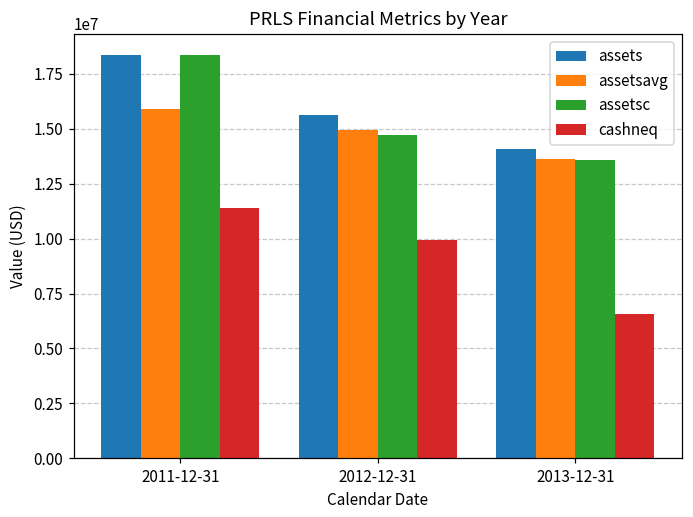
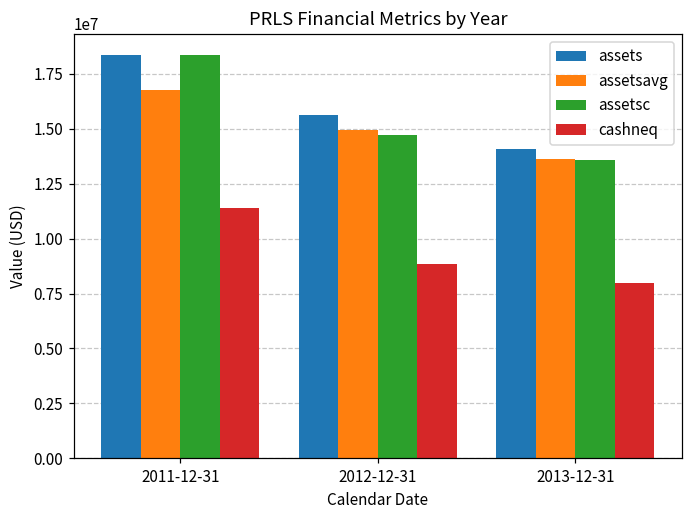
assetsavg, 2011-12-31: 15900000 -> 16800000
cashneq, 2012-12-31: 10000000 -> 8900000
cashneq, 2013-12-31: 6600000 -> 8000000
